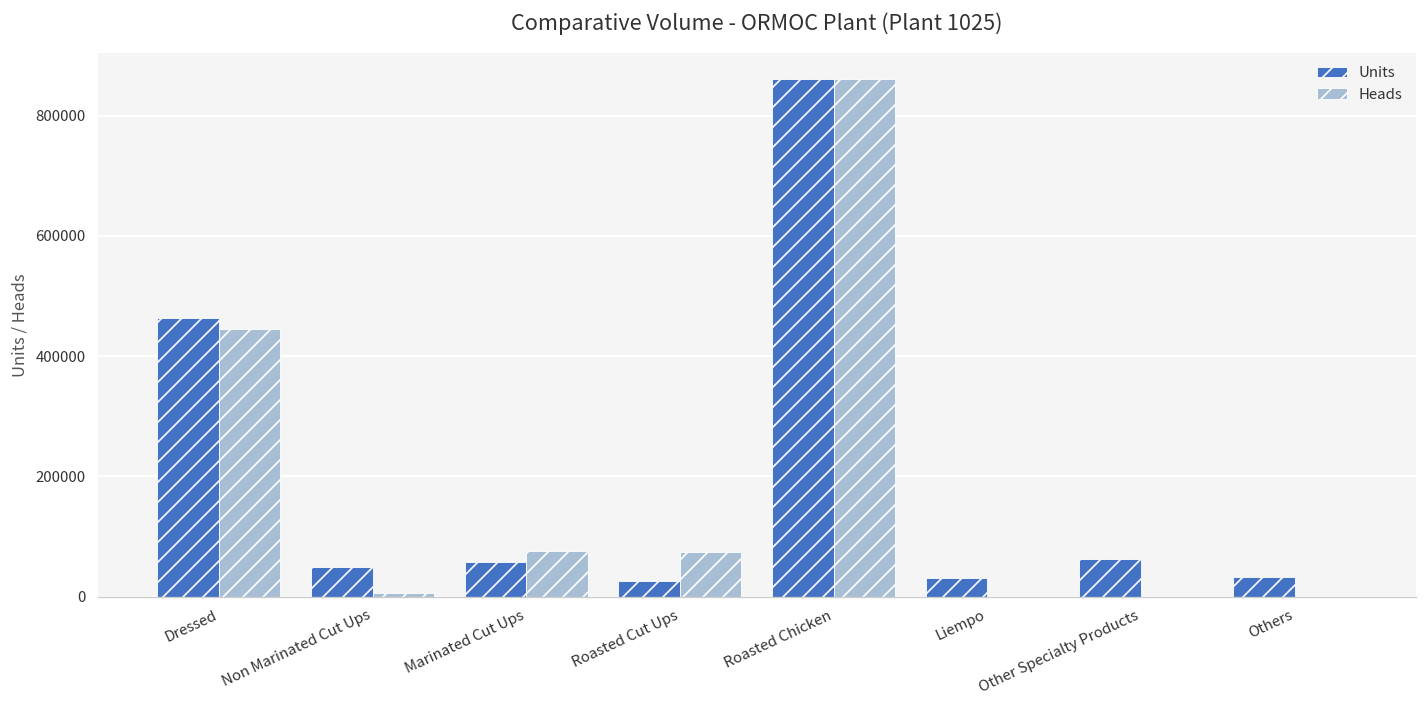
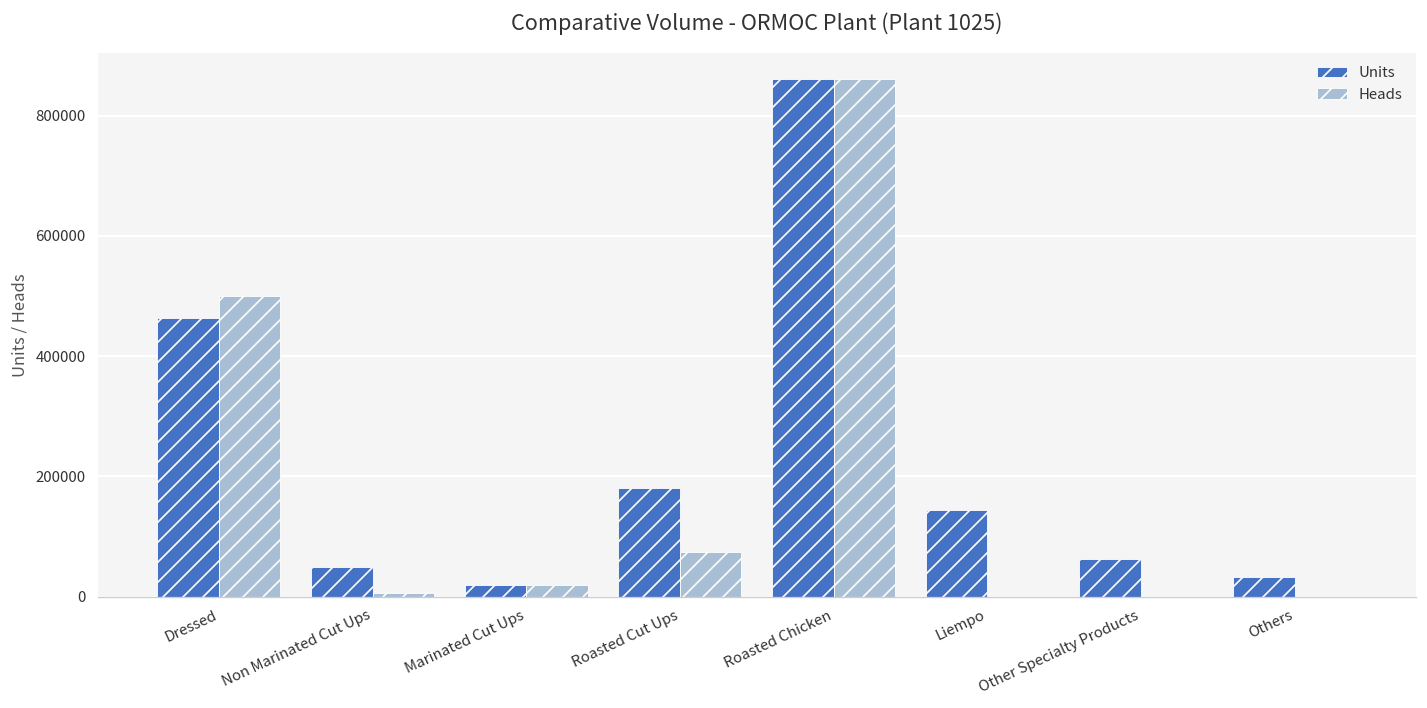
Heads, Dressed: 450000 -> 500000
Units, Marinated Cut Ups: 60000 -> 20000
Heads, Marinated Cut Ups: 80000 -> 20000
Units, Roasted Cut Ups: 30000 -> 180000
Units, Liempo: 30000 -> 140000
